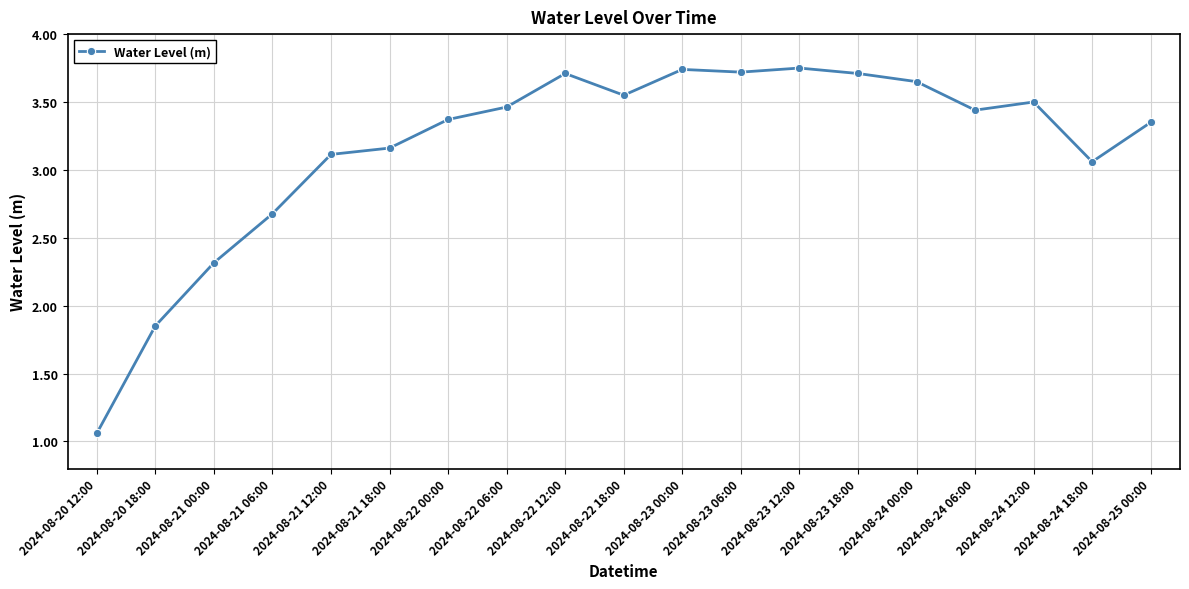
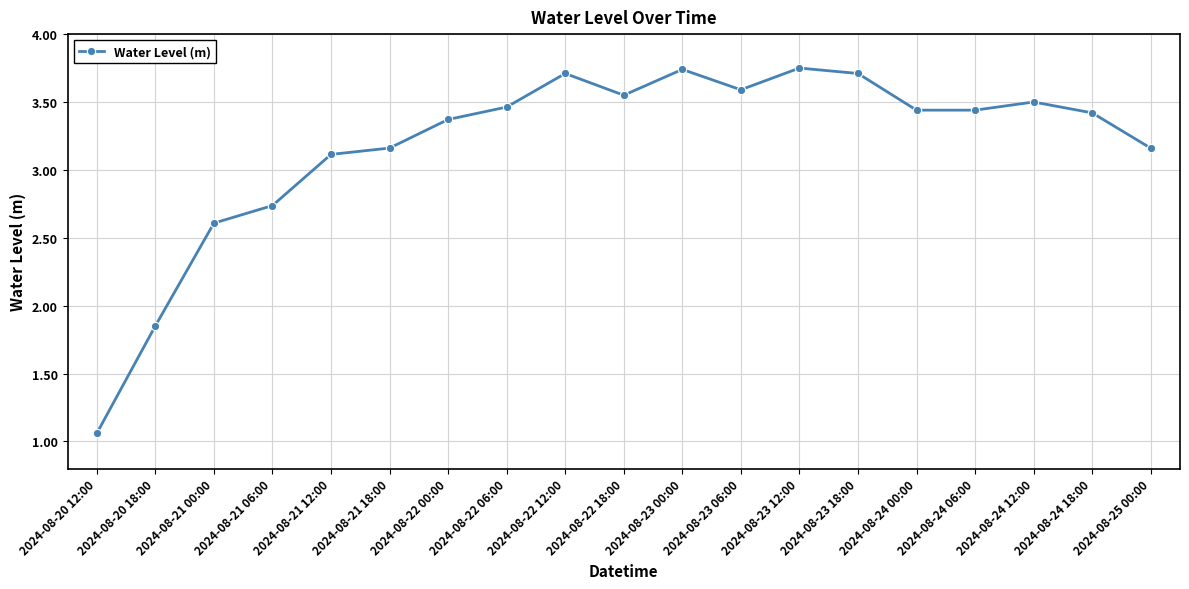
2024-08-21 00:00: 2.32 -> 2.61
2024-08-21 06:00: 2.68 -> 2.74
2024-08-23 06:00: 3.72 -> 3.59
2024-08-24 00:00: 3.65 -> 3.44
2024-08-24 18:00: 3.06 -> 3.42
2024-08-25 00:00: 3.35 -> 3.16
